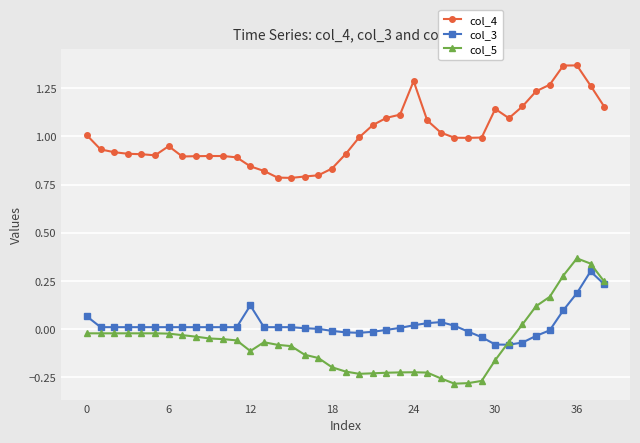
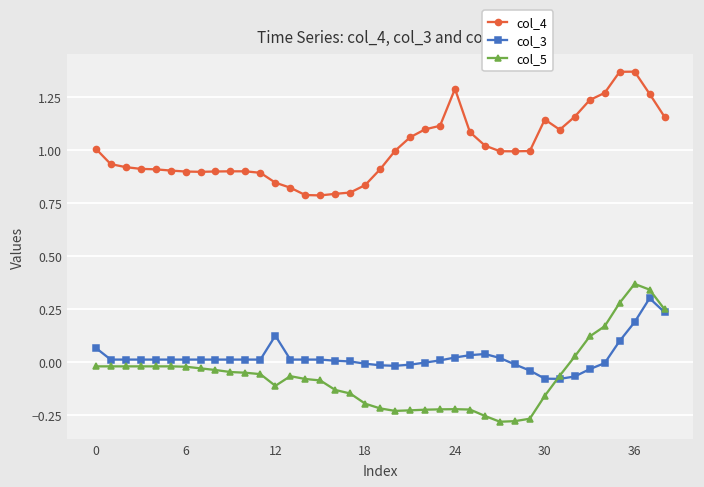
col_4, 6: 0.95 -> 0.90
